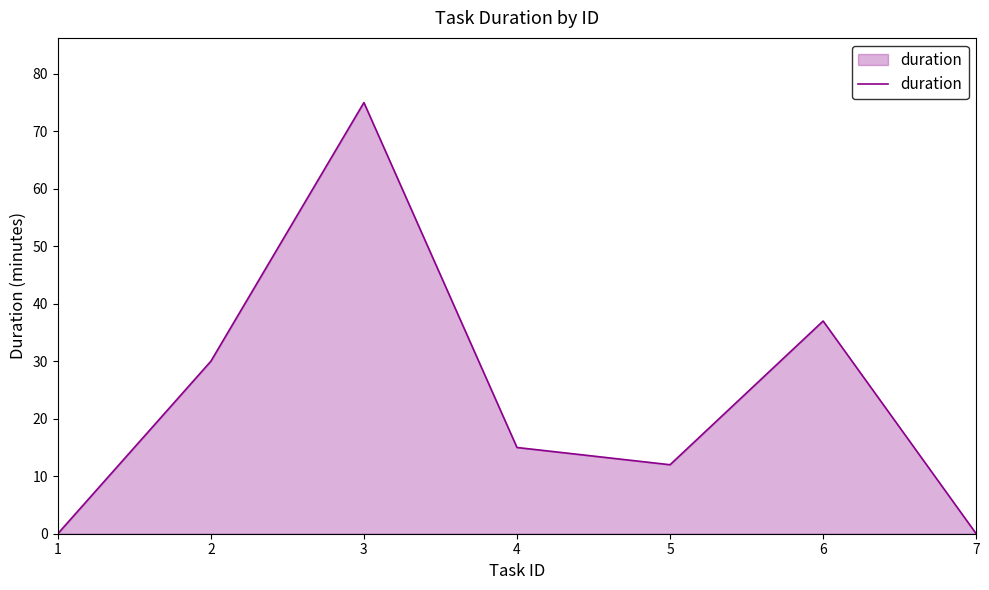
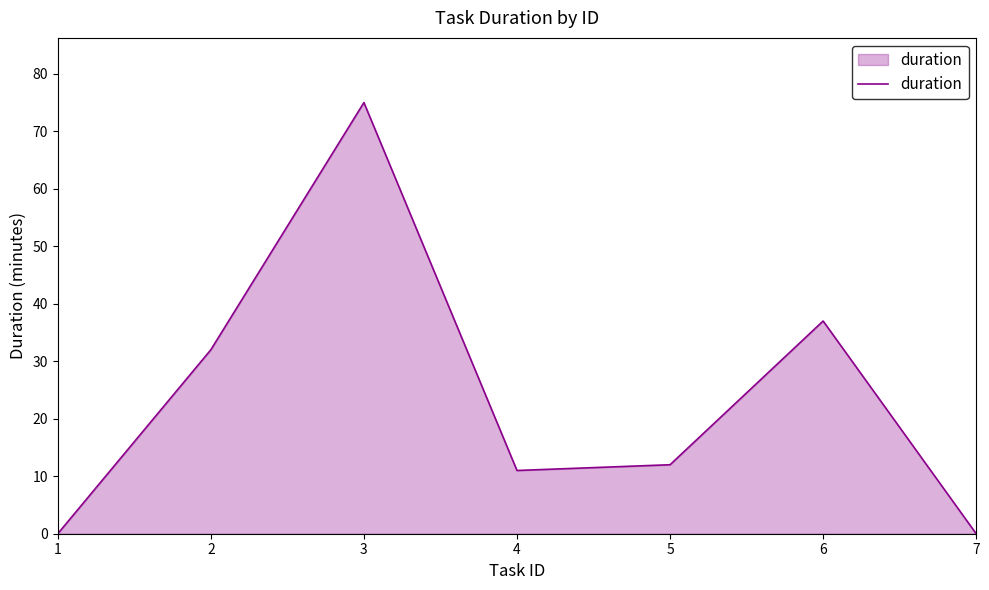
2: 30 -> 32
4: 15 -> 11
